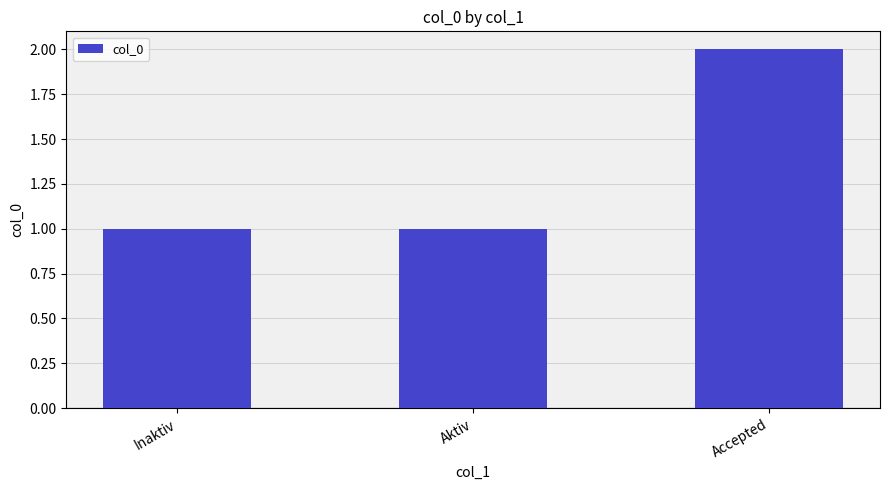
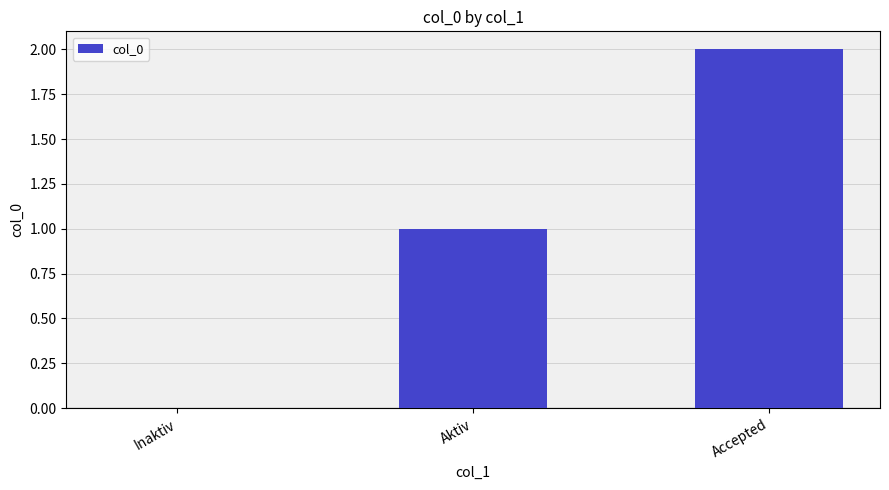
Inaktiv: 1 -> 0
